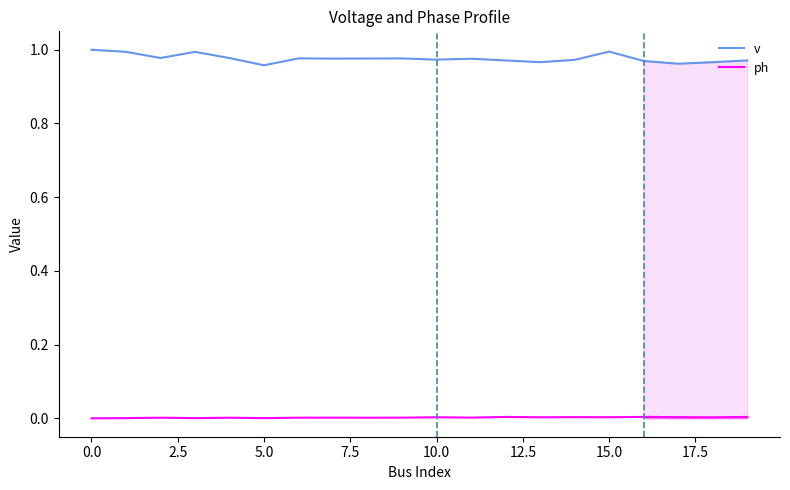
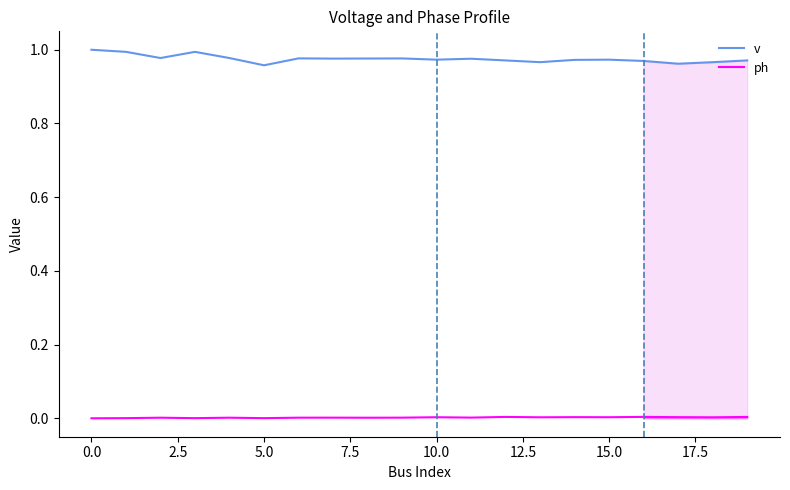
v, 15.0: 1.00 -> 0.97
